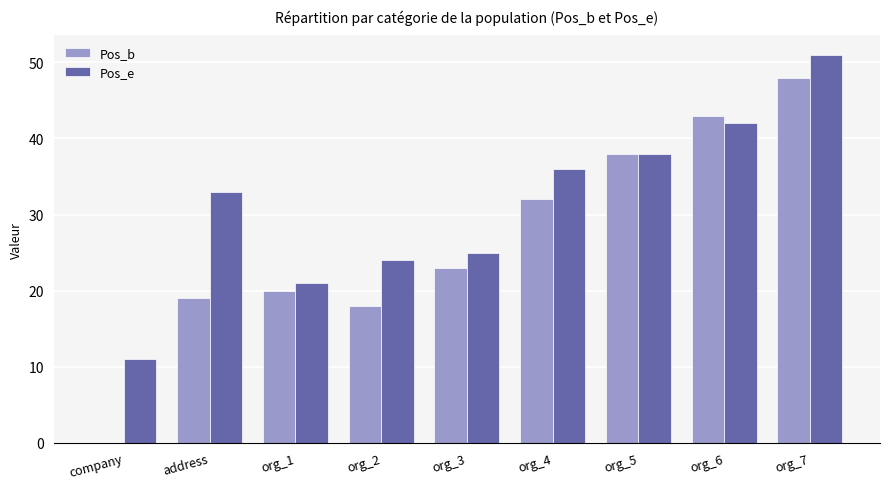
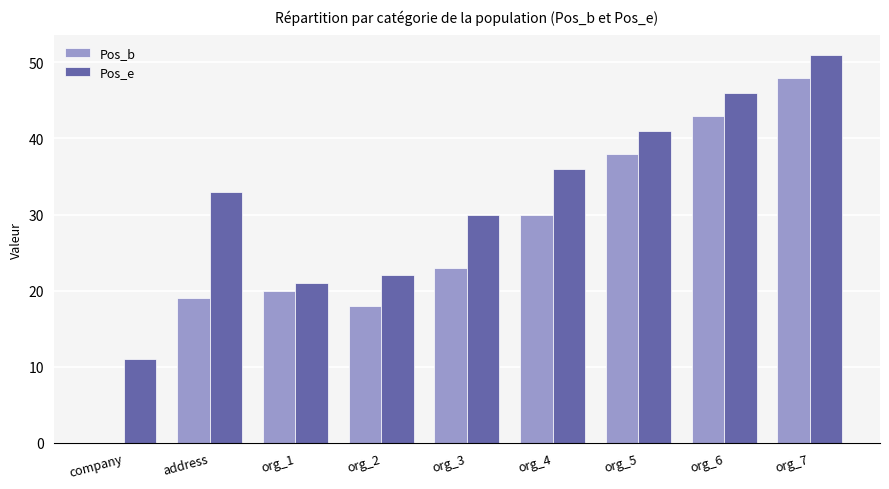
Pos_e, org_2: 24 -> 22
Pos_e, org_3: 25 -> 30
Pos_b, org_4: 32 -> 30
Pos_e, org_5: 38 -> 41
Pos_e, org_6: 42 -> 46
